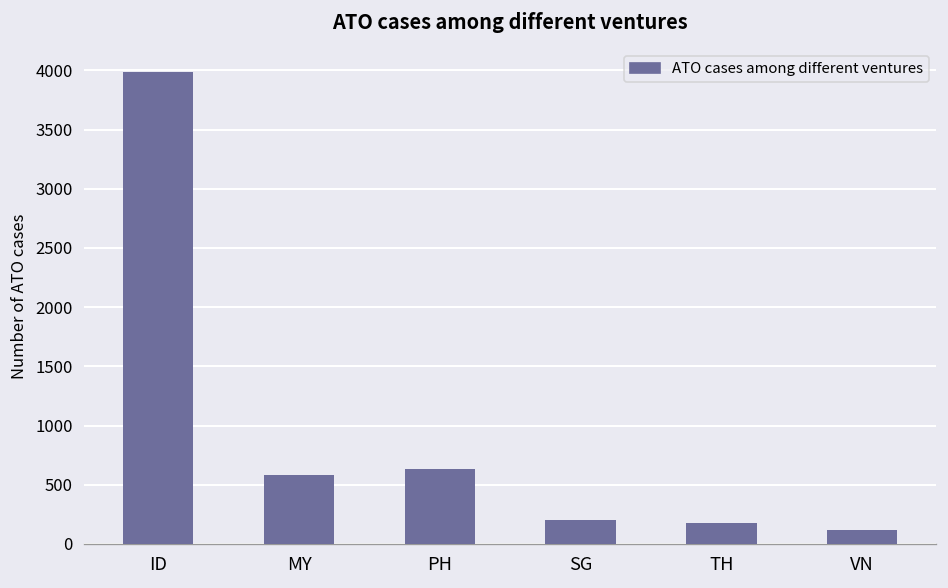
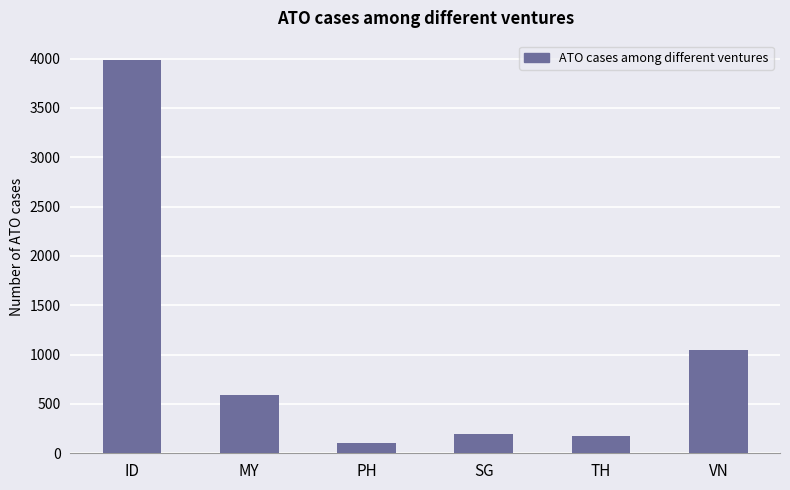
PH: 600 -> 100
VN: 100 -> 1000
